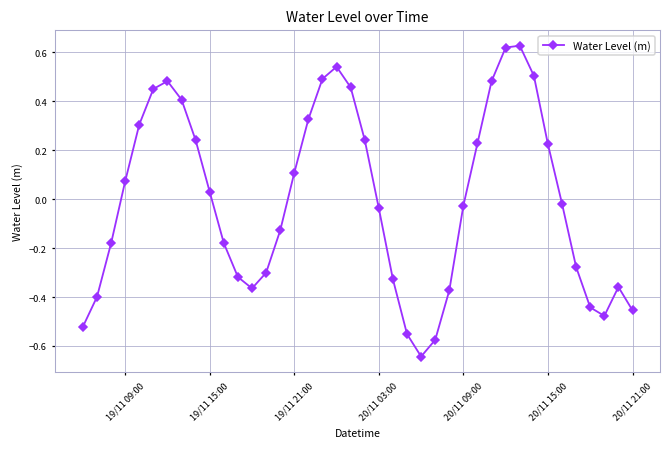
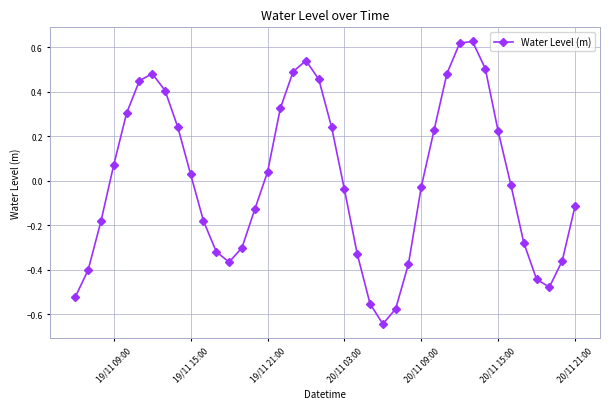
19/11 21:00: 0.11 -> 0.04
20/11 21:00: -0.45 -> -0.11
